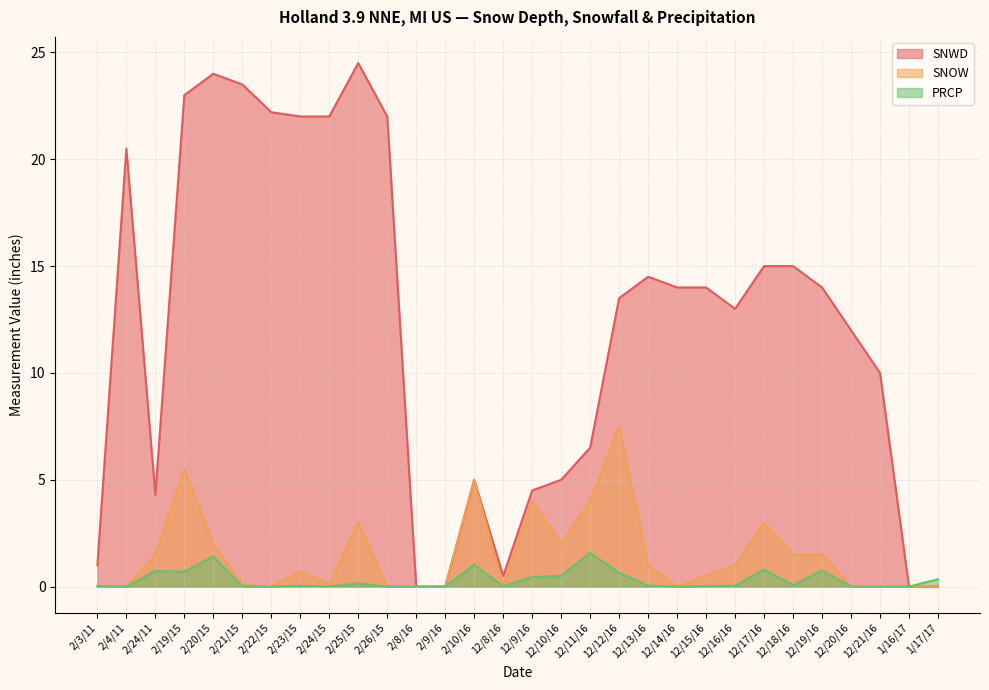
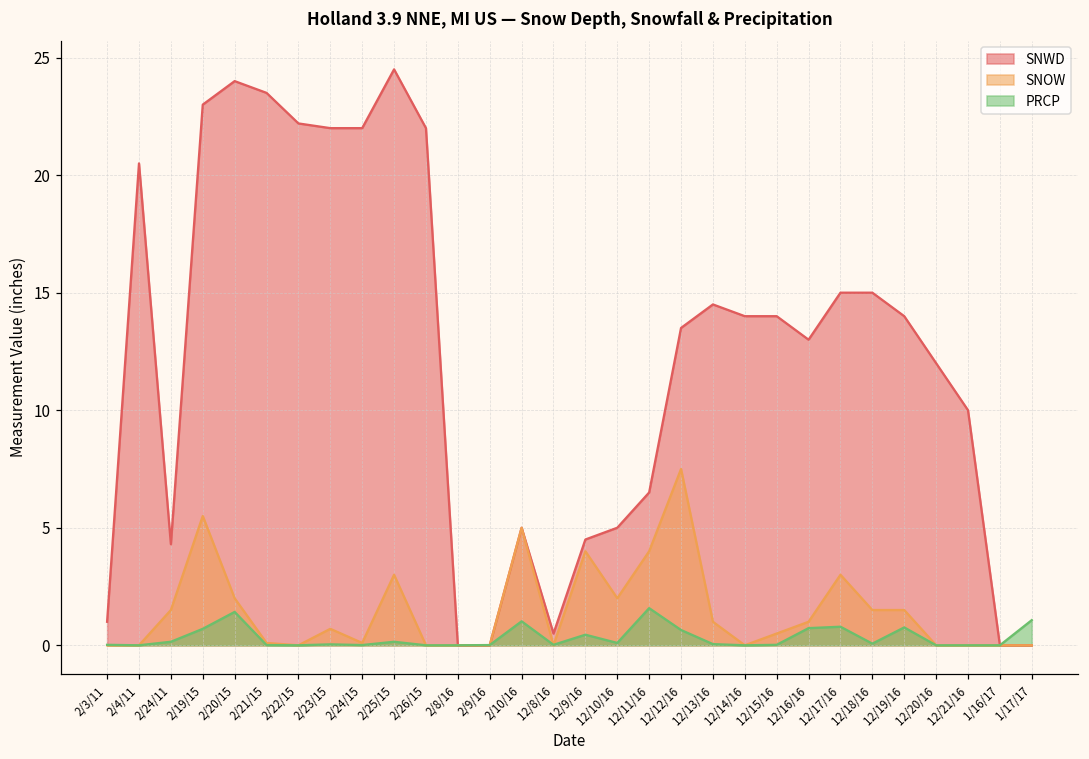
PRCP, 2/24/11: 0.7 -> 0.2
PRCP, 12/10/16: 0.5 -> 0.1
PRCP, 12/16/16: 0.0 -> 0.7
PRCP, 1/17/17: 0.4 -> 1.1
